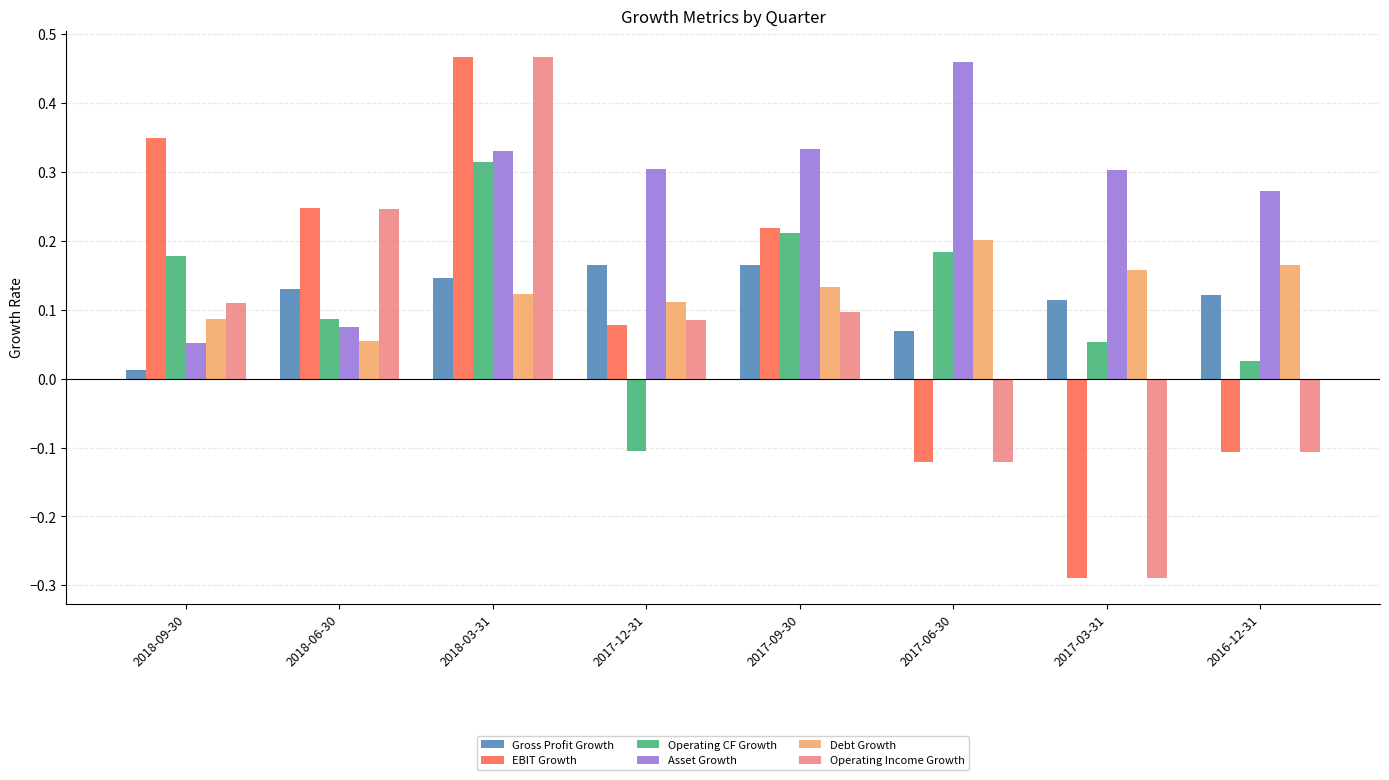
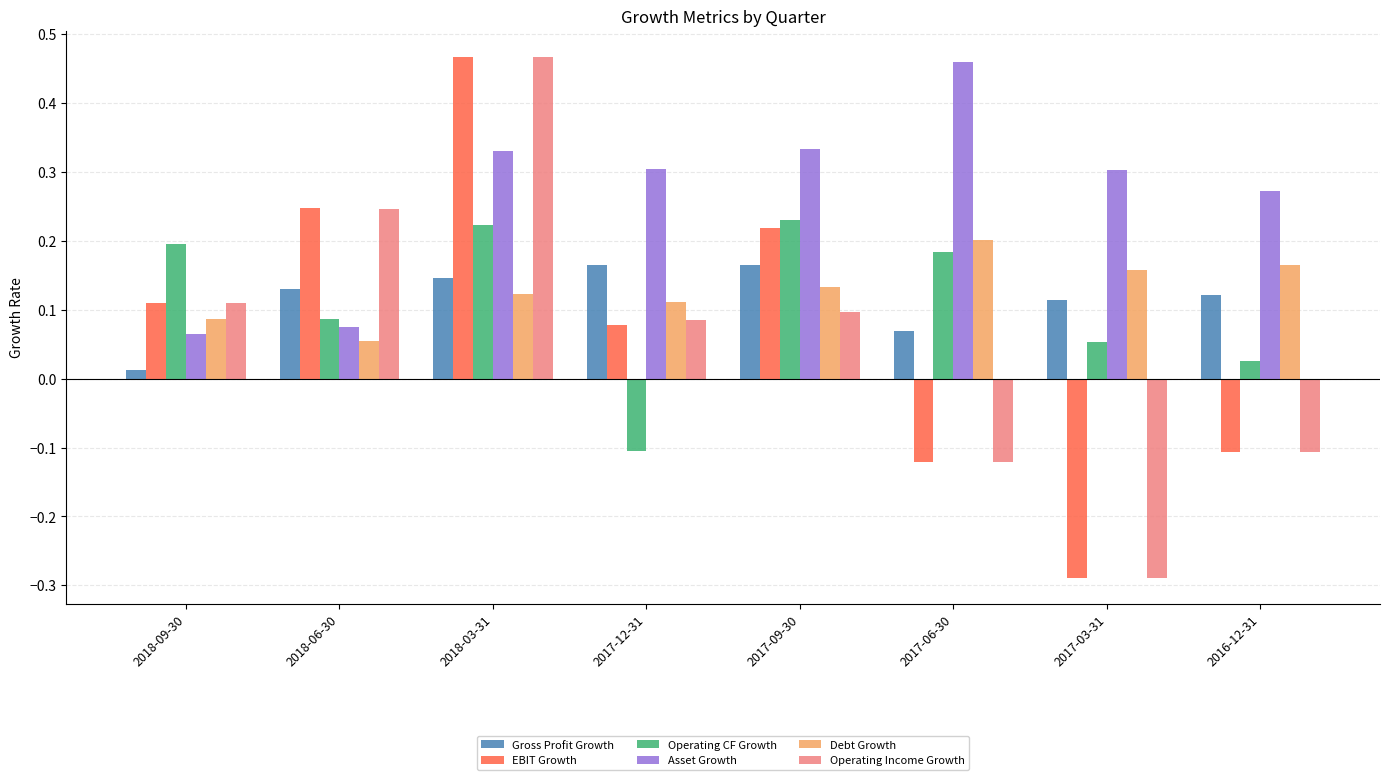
EBIT Growth, 2018-09-30: 0.35 -> 0.11
Operating CF Growth, 2018-09-30: 0.18 -> 0.20
Asset Growth, 2018-09-30: 0.05 -> 0.06
Operating CF Growth, 2018-03-31: 0.32 -> 0.22
Operating CF Growth, 2017-09-30: 0.21 -> 0.23
